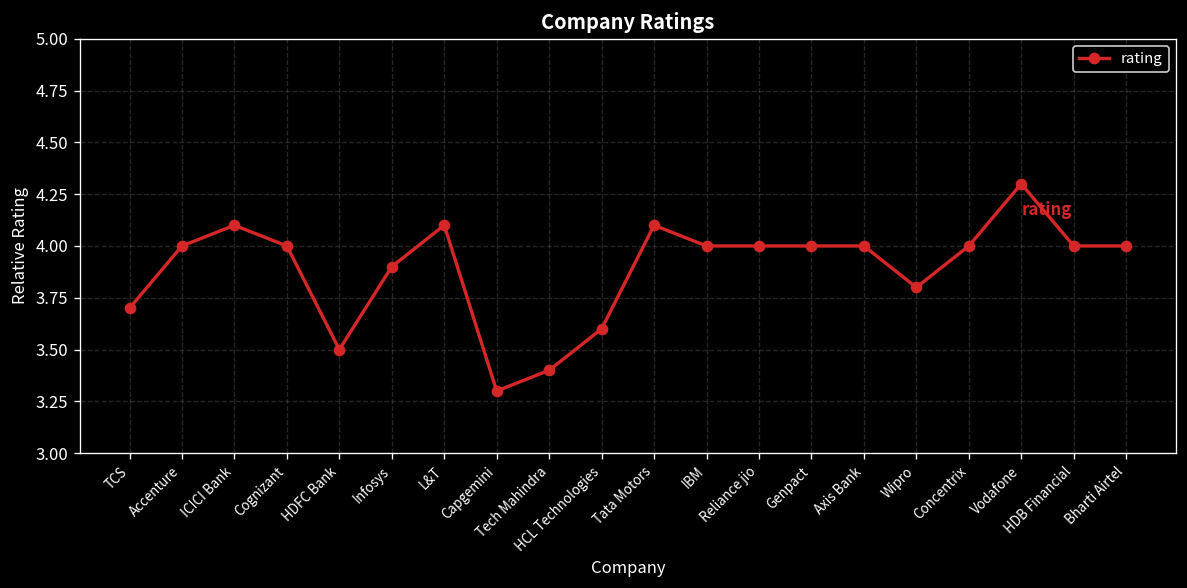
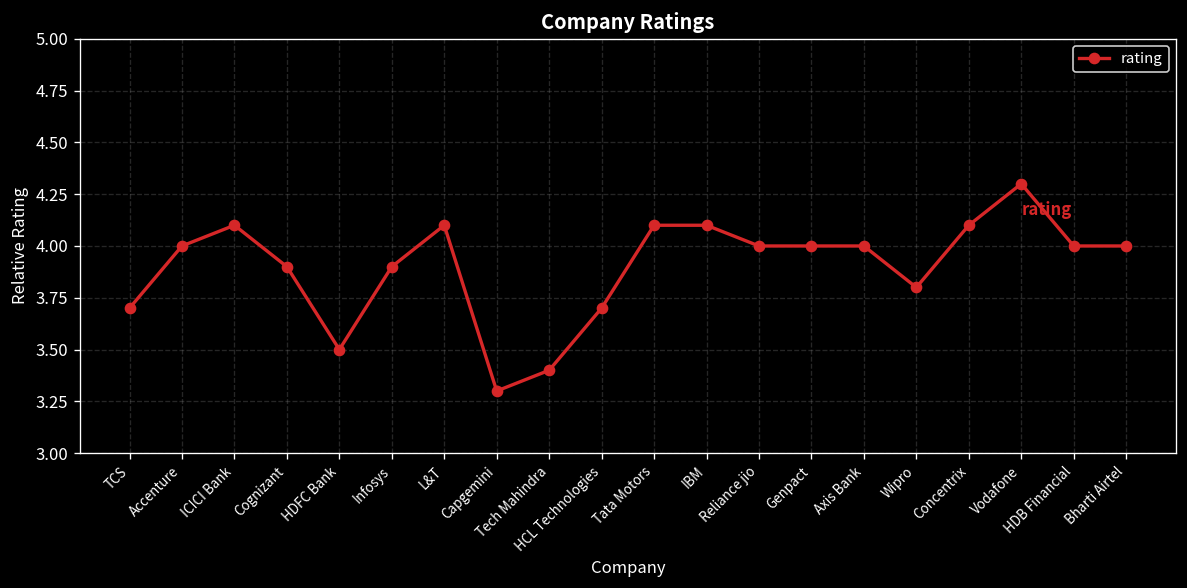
Cognizant: 4.0 -> 3.9
HCL Technologies: 3.6 -> 3.7
IBM: 4.0 -> 4.1
Concentrix: 4.0 -> 4.1
